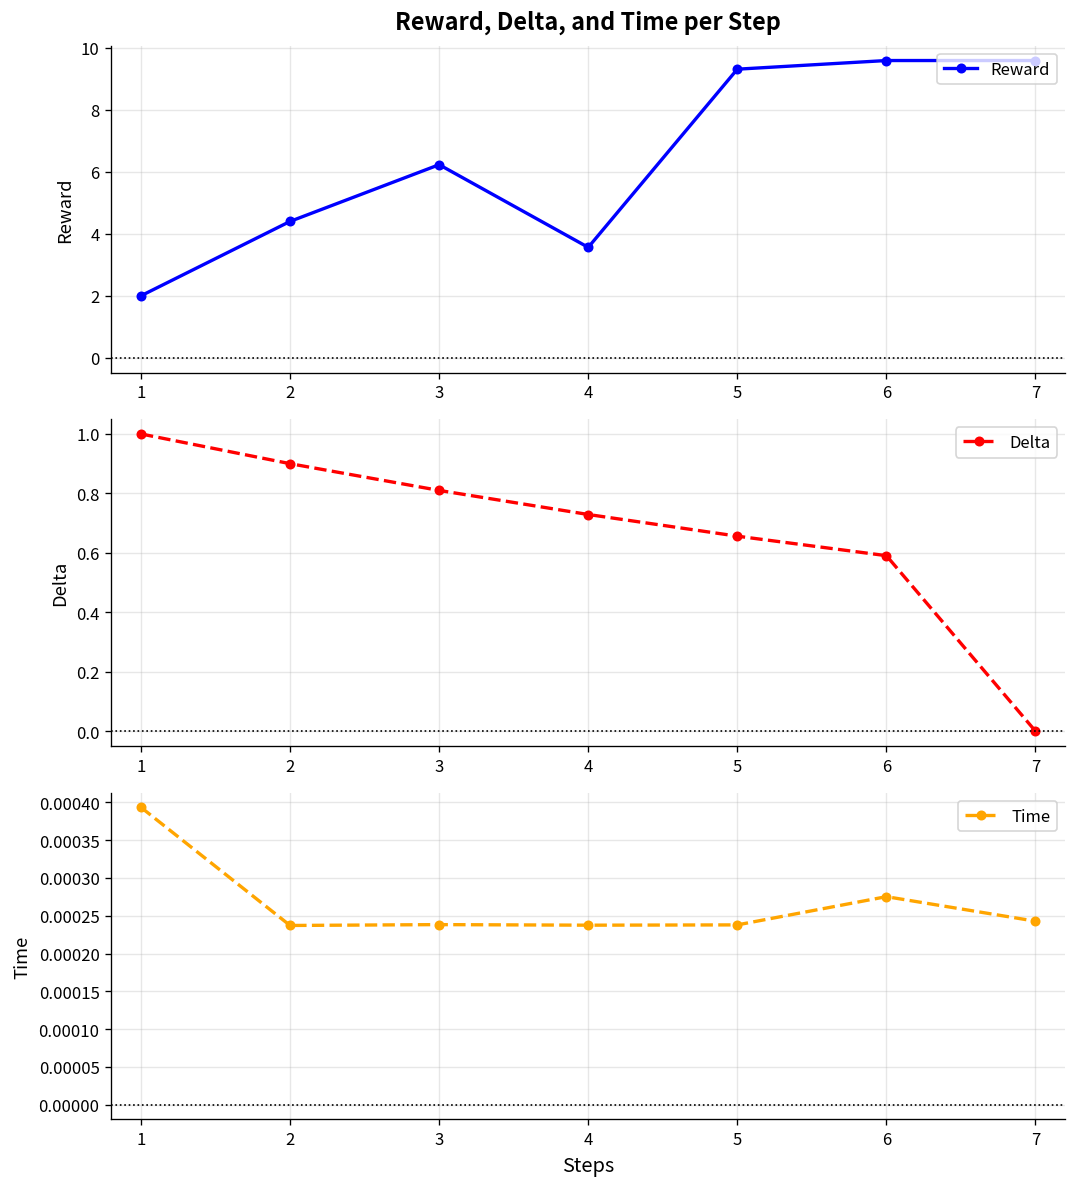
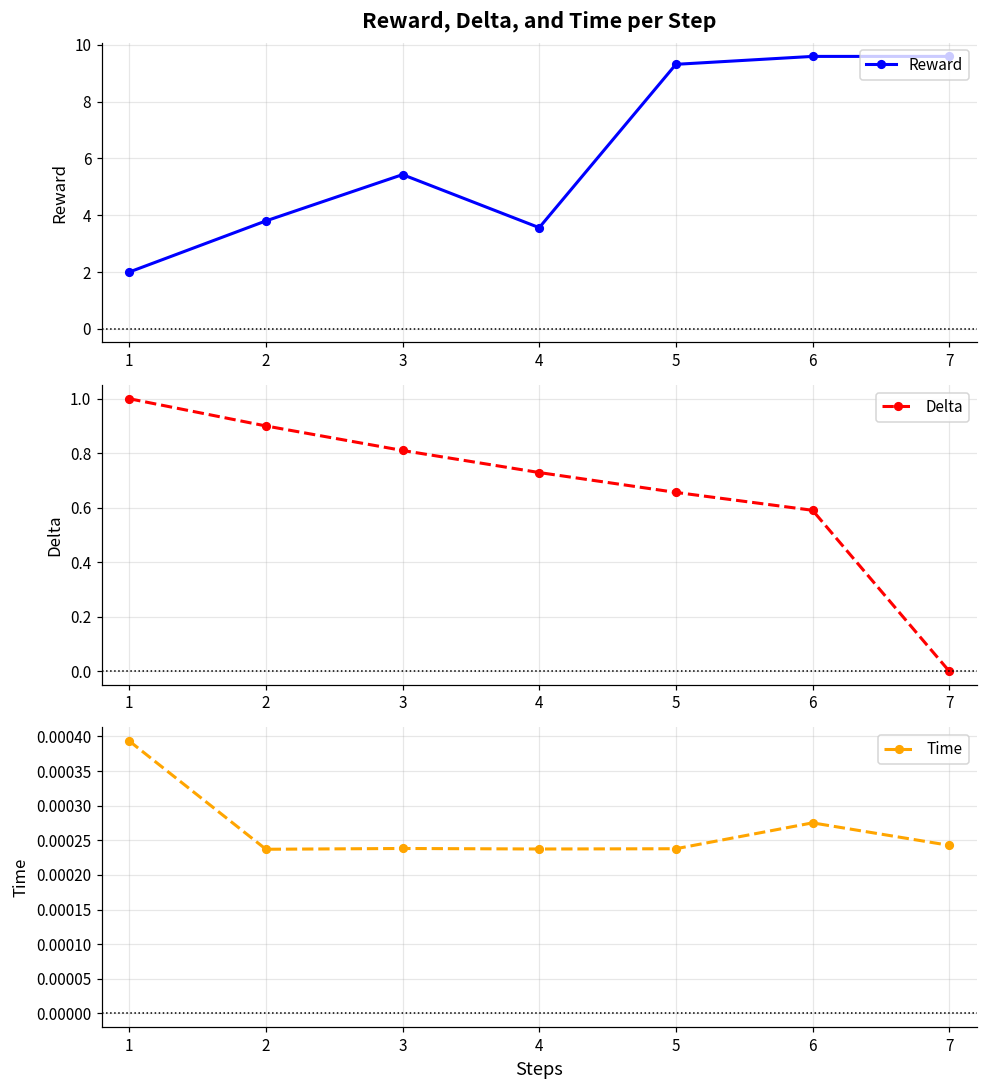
Reward, Delta, and Time per Step, 2: 4.4 -> 3.8
Reward, Delta, and Time per Step, 3: 6.2 -> 5.4
